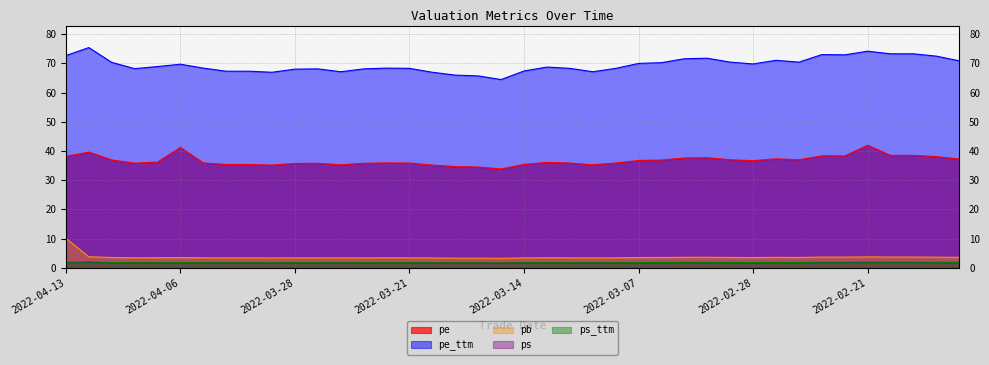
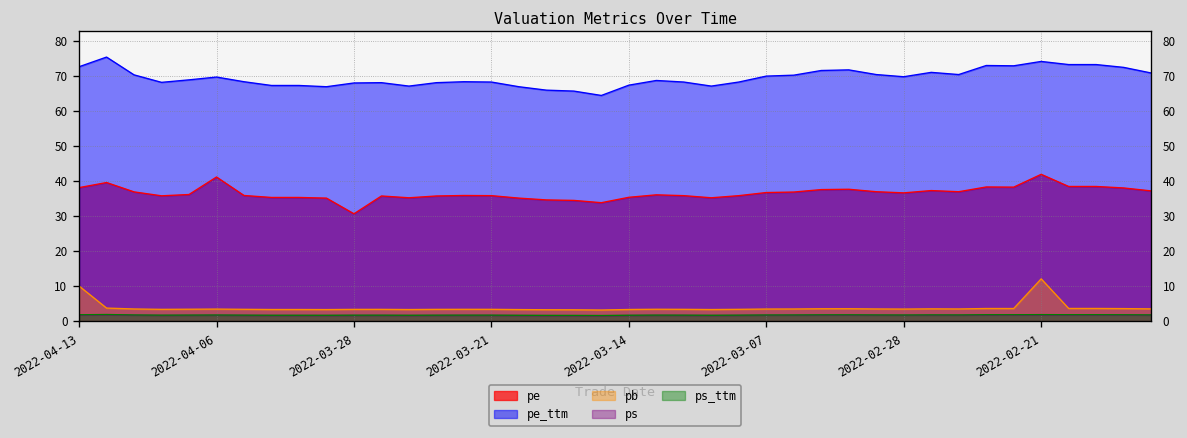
pe, 2022-03-28: 36 -> 31
pb, 2022-02-21: 4 -> 12
